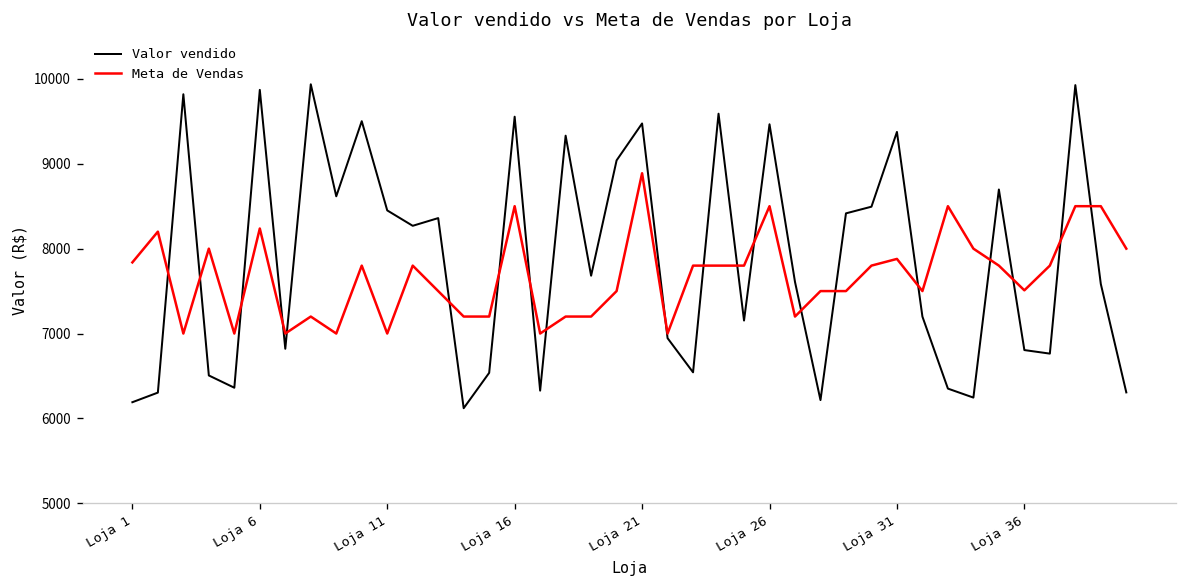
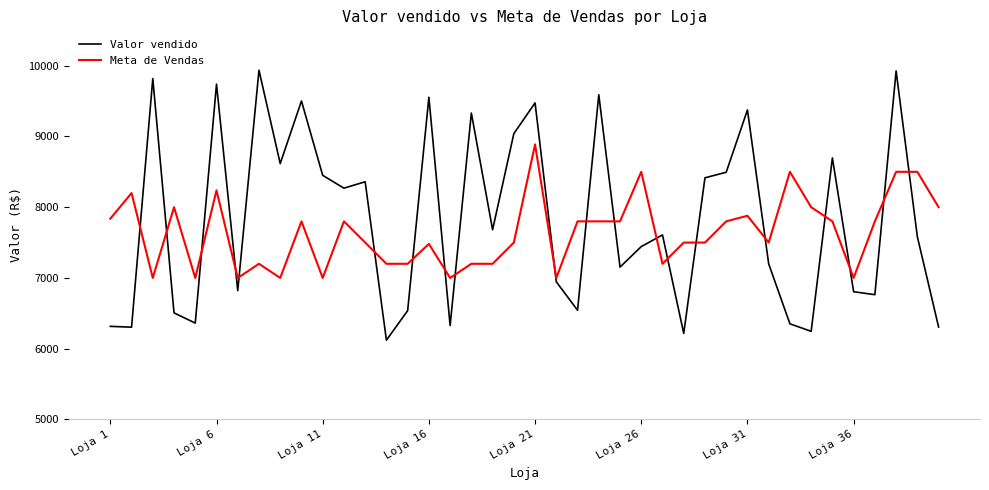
Valor vendido, Loja 1: 6200 -> 6300
Valor vendido, Loja 6: 9900 -> 9700
Meta de Vendas, Loja 16: 8500 -> 7500
Valor vendido, Loja 26: 9500 -> 7400
Meta de Vendas, Loja 36: 7500 -> 7000
